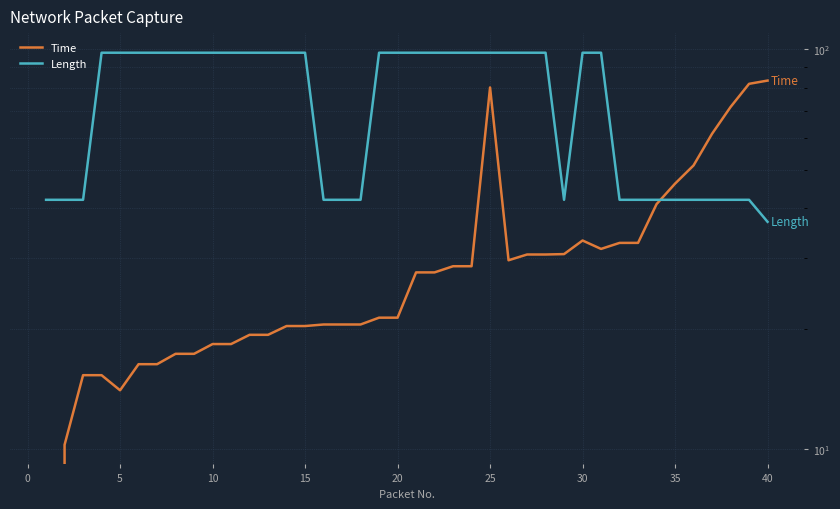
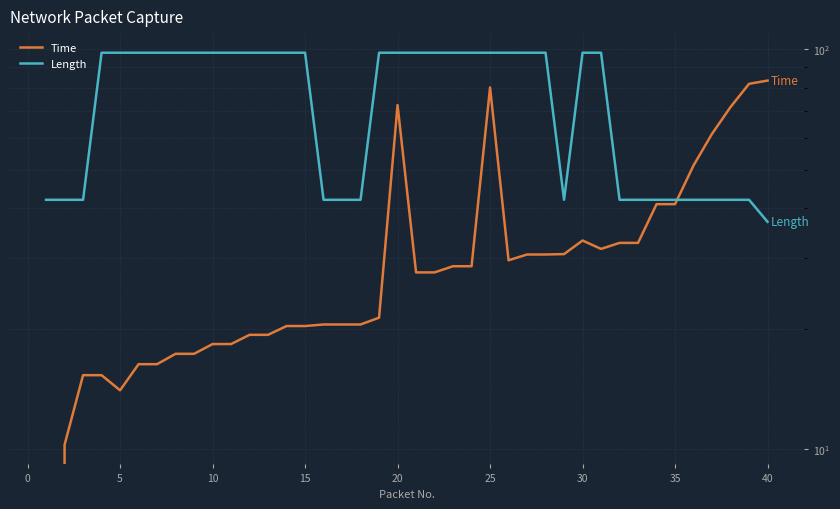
Time, 20: 21 -> 72
Time, 35: 46 -> 41
